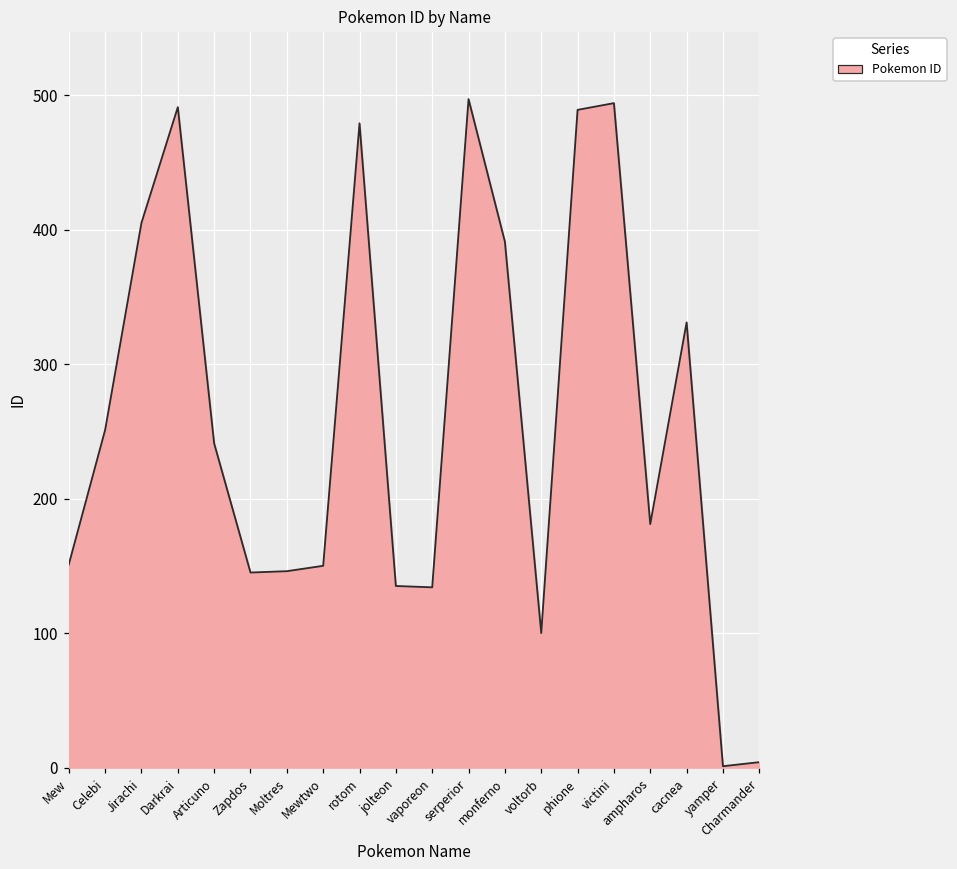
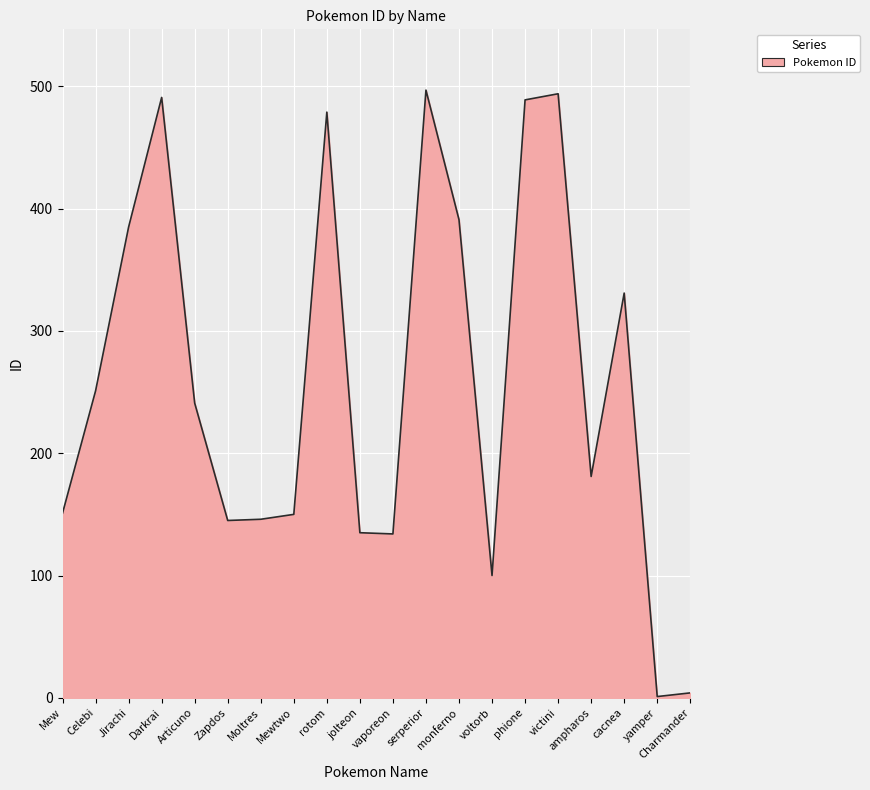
Jirachi: 405 -> 385
